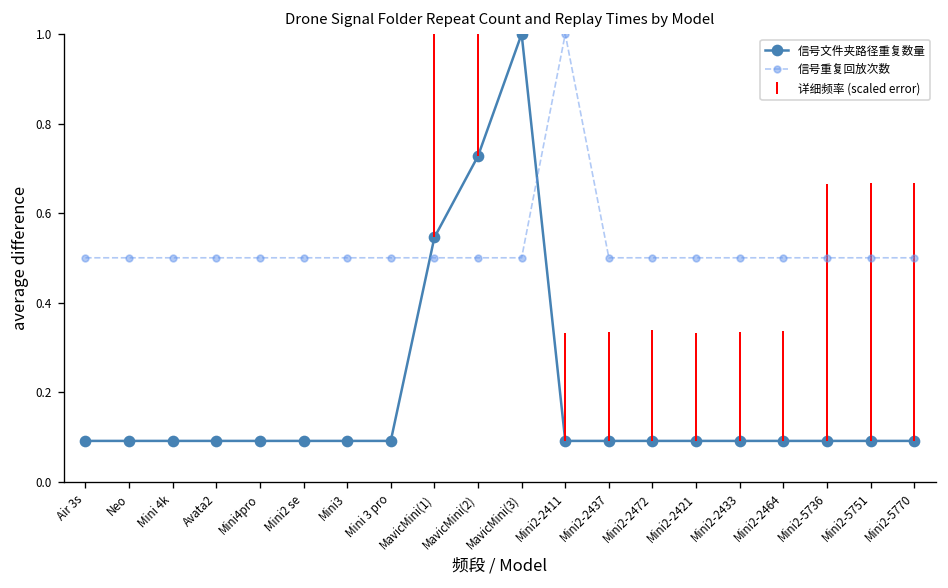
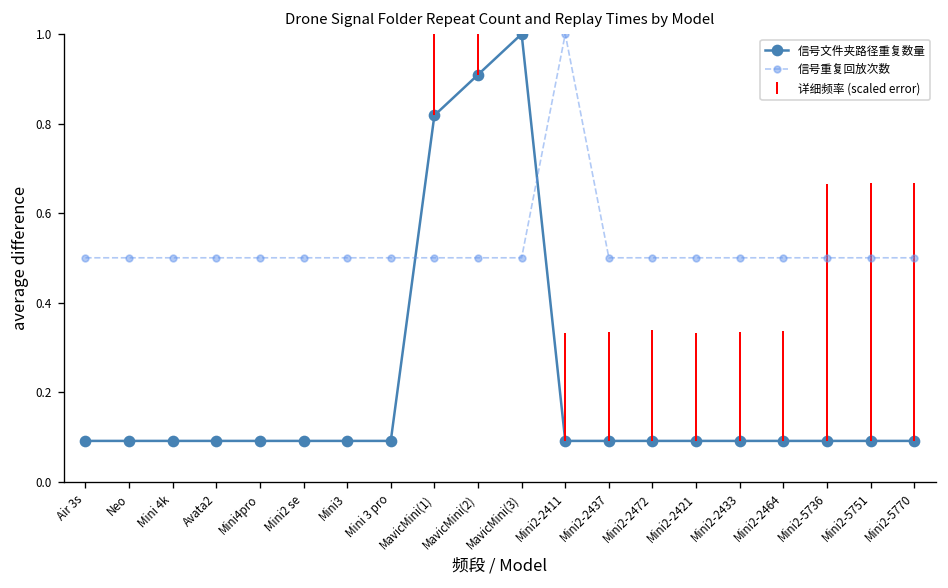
信号文件夹路径重复数量, MavicMini(1): 0.55 -> 0.82
信号文件夹路径重复数量, MavicMini(2): 0.73 -> 0.91
